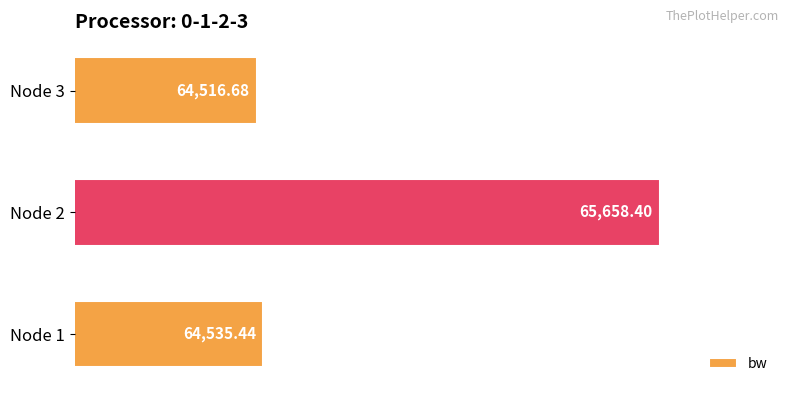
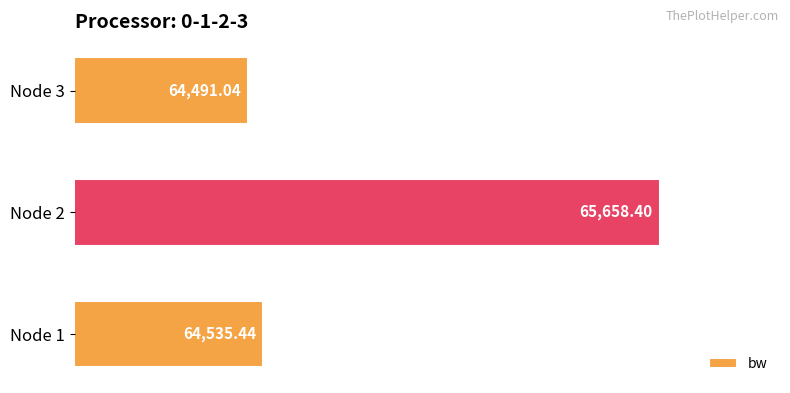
Node 3: 64,516.68 -> 64,491.04
